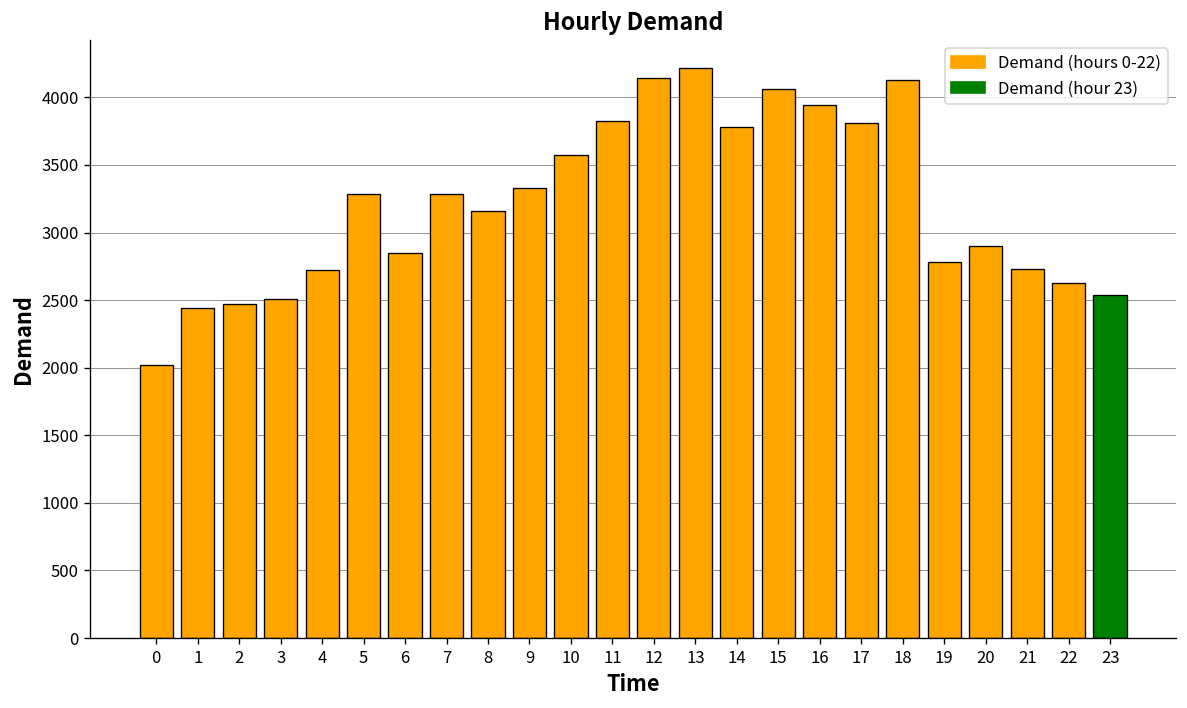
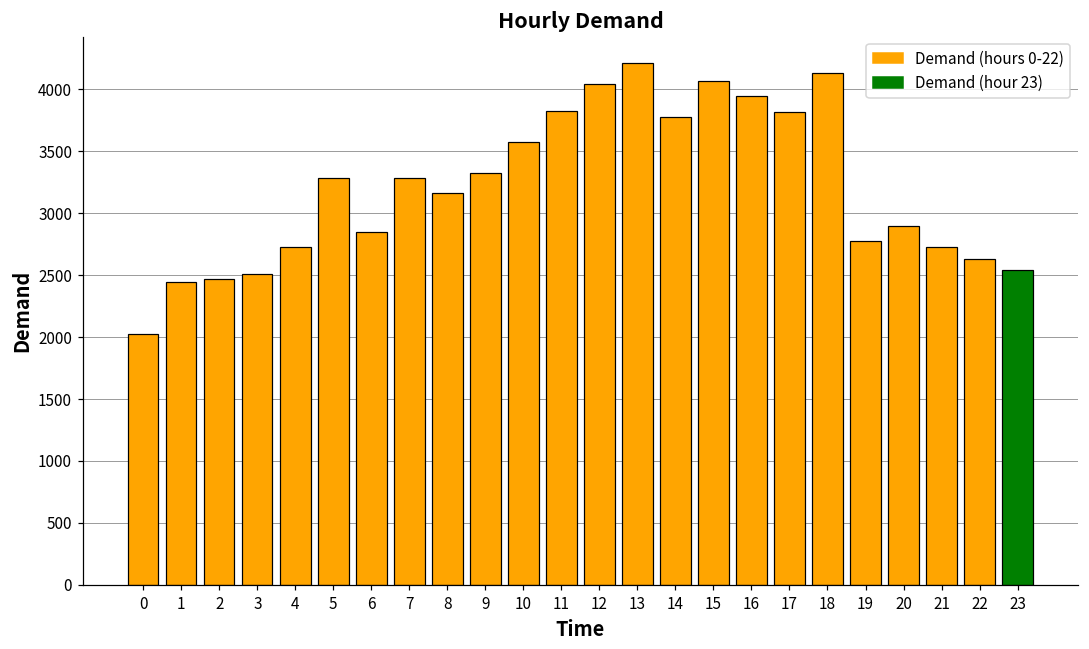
12: 4140 -> 4040
